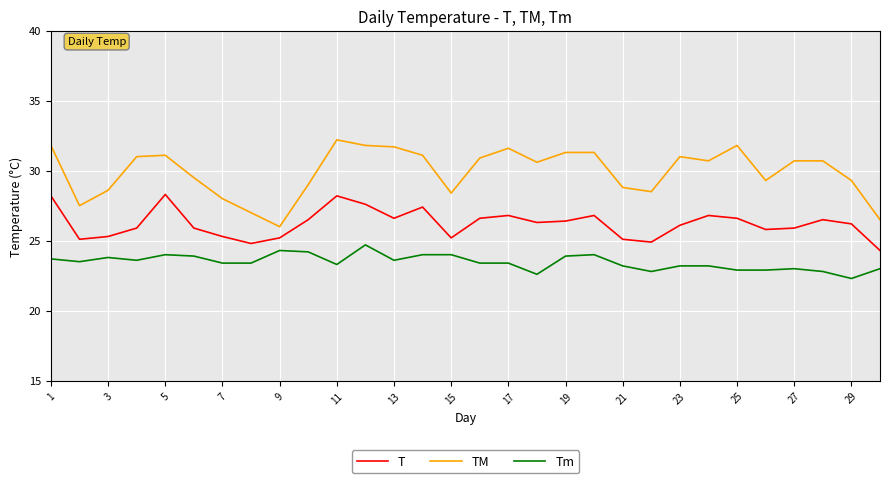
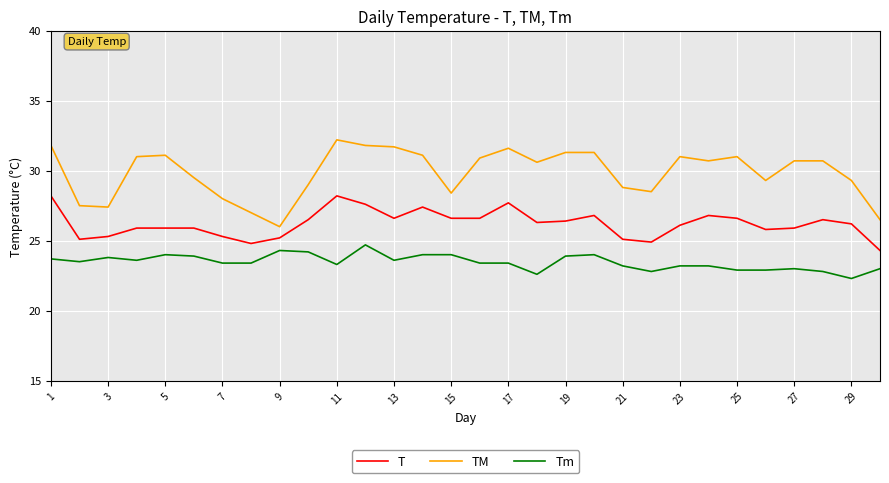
TM, 3: 28.6 -> 27.4
T, 5: 28.3 -> 25.9
T, 15: 25.2 -> 26.6
T, 17: 26.8 -> 27.7
TM, 25: 31.8 -> 31.0
